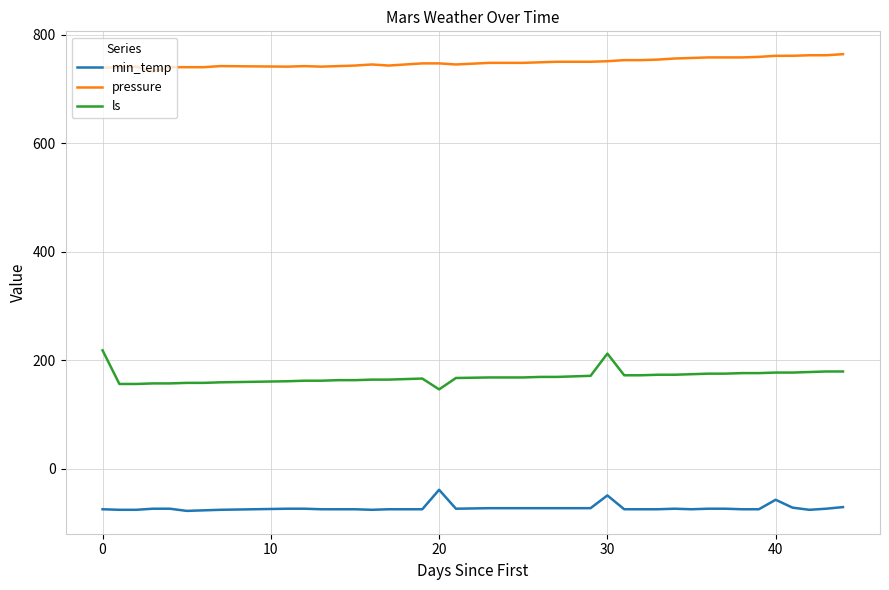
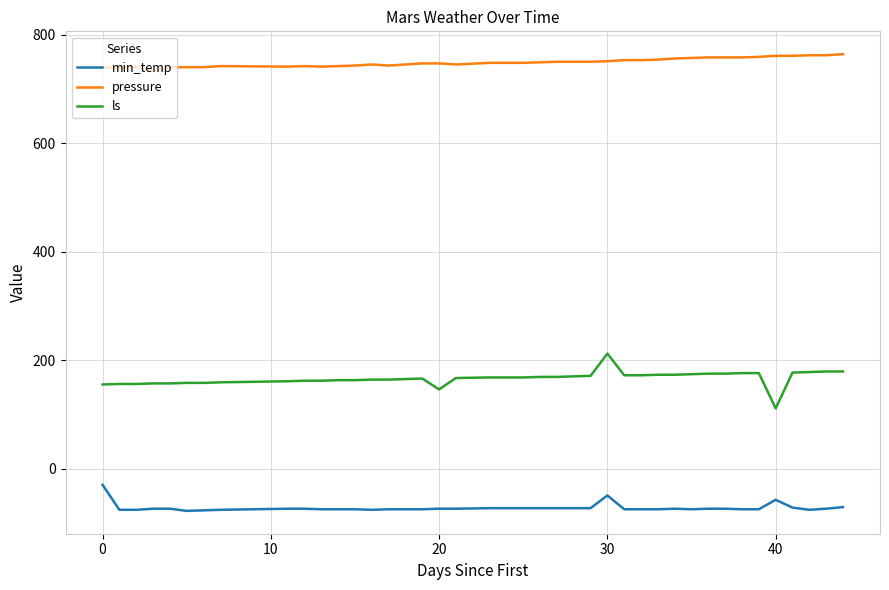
min_temp, 0: -80 -> -30
ls, 0: 220 -> 160
min_temp, 20: -40 -> -70
ls, 40: 180 -> 110
